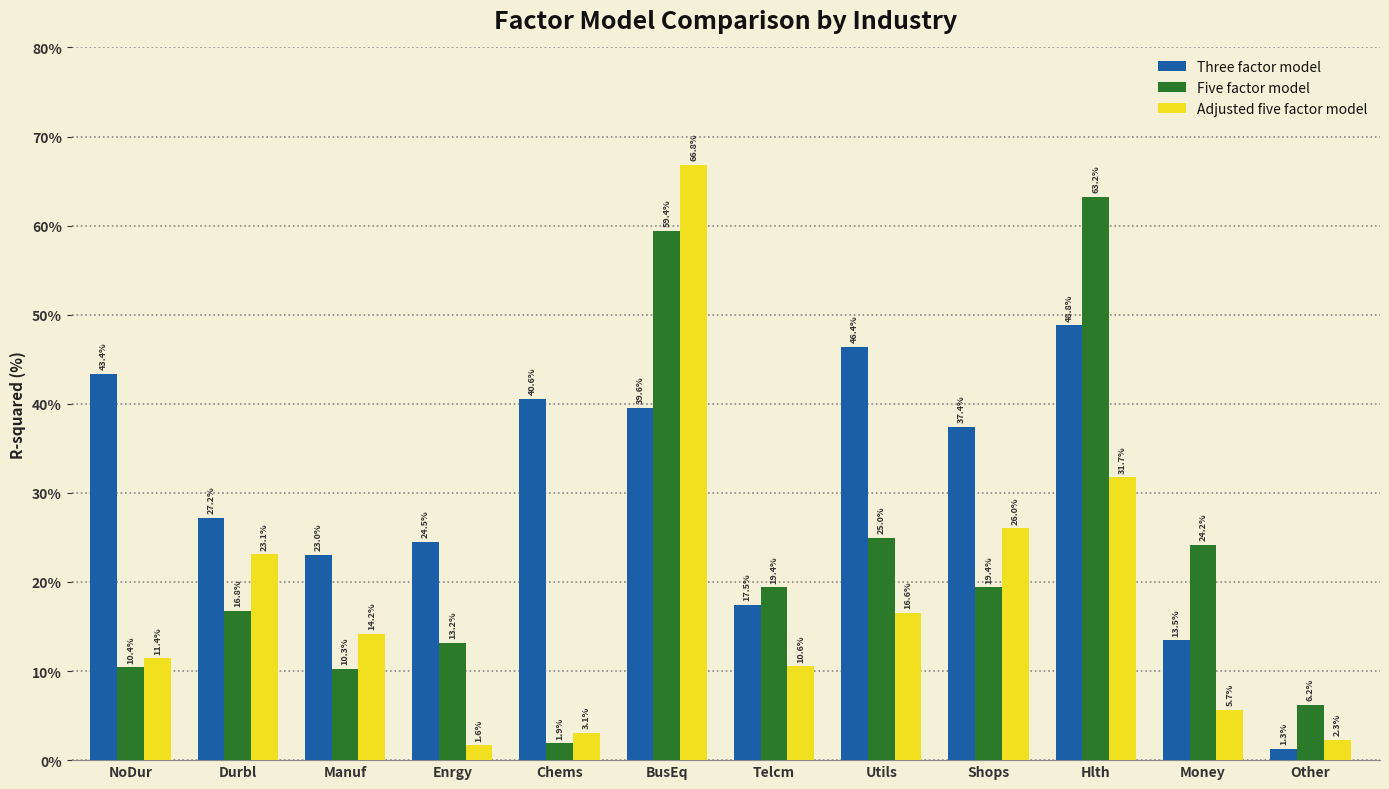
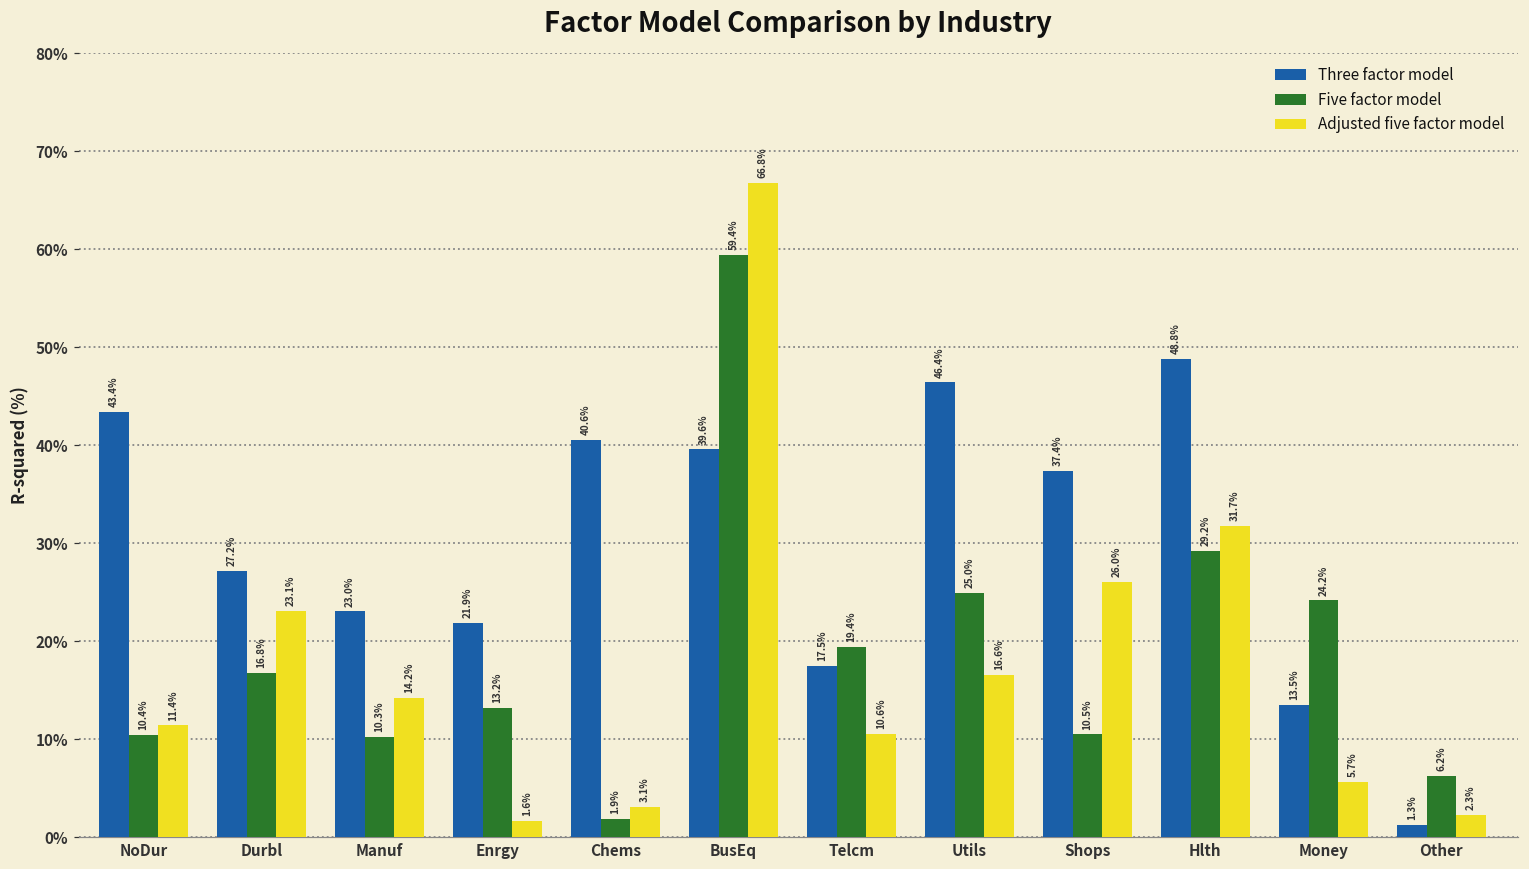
Three factor model, Enrgy: 24.5% -> 21.9%
Five factor model, Shops: 19.4% -> 10.5%
Five factor model, Hlth: 63.2% -> 29.2%
